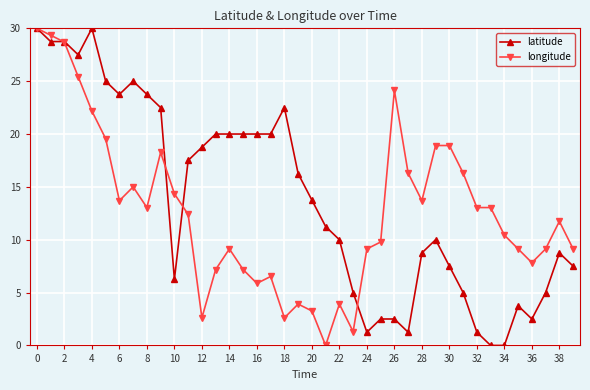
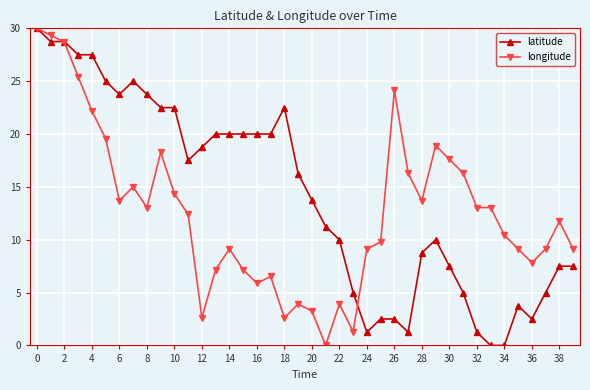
latitude, 4: 30.0 -> 27.5
latitude, 10: 6.3 -> 22.5
longitude, 30: 18.9 -> 17.6
latitude, 38: 8.7 -> 7.5
